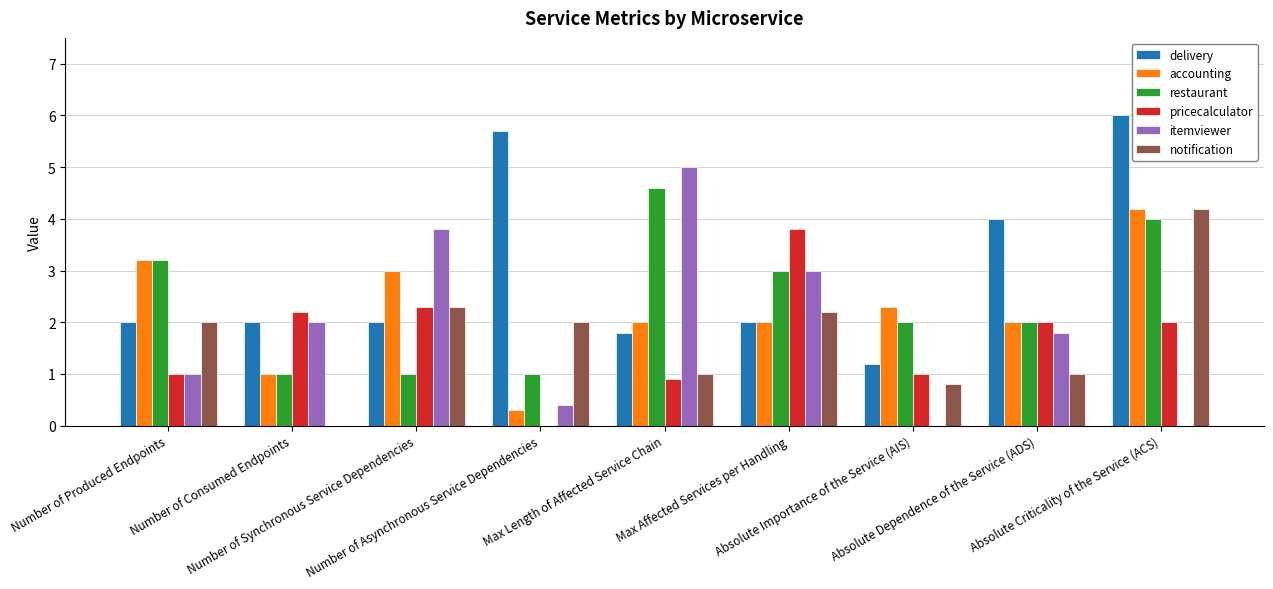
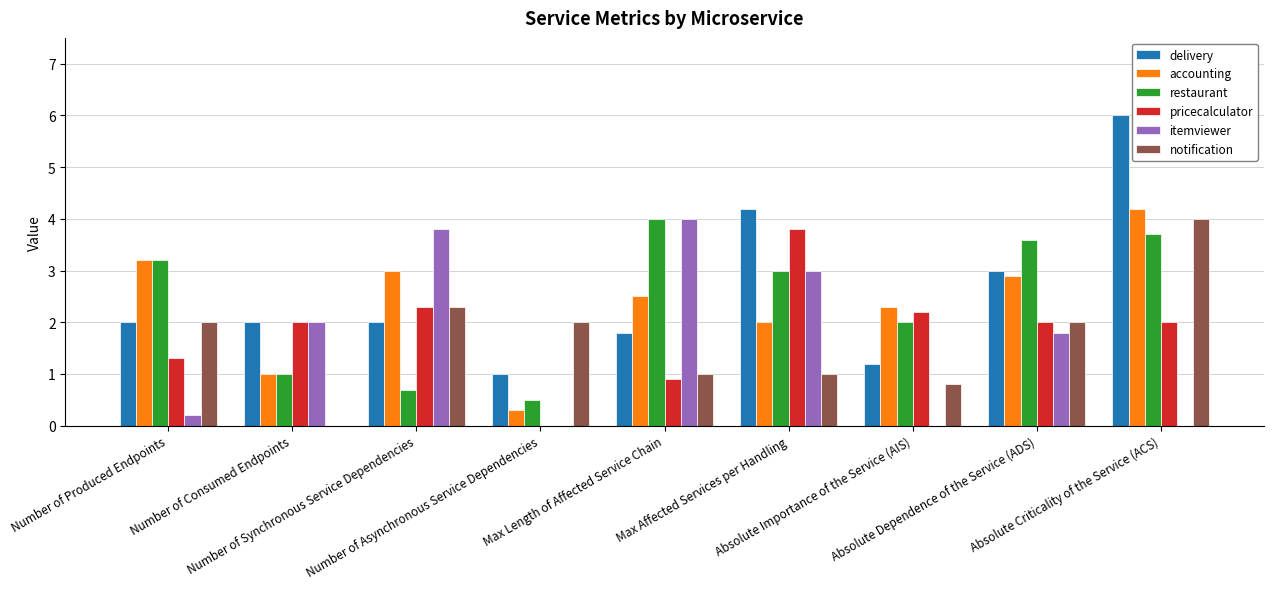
pricecalculator, Number of Produced Endpoints: 1.0 -> 1.3
itemviewer, Number of Produced Endpoints: 1.0 -> 0.2
pricecalculator, Number of Consumed Endpoints: 2.2 -> 2.0
restaurant, Number of Synchronous Service Dependencies: 1.0 -> 0.7
delivery, Number of Asynchronous Service Dependencies: 5.7 -> 1.0
restaurant, Number of Asynchronous Service Dependencies: 1.0 -> 0.5
itemviewer, Number of Asynchronous Service Dependencies: 0.4 -> 0.0
accounting, Max Length of Affected Service Chain: 2.0 -> 2.5
restaurant, Max Length of Affected Service Chain: 4.6 -> 4.0
itemviewer, Max Length of Affected Service Chain: 5 -> 4
delivery, Max Affected Services per Handling: 2.0 -> 4.2
notification, Max Affected Services per Handling: 2.2 -> 1.0
pricecalculator, Absolute Importance of the Service (AIS): 1.0 -> 2.2
delivery, Absolute Dependence of the Service (ADS): 4 -> 3
accounting, Absolute Dependence of the Service (ADS): 2.0 -> 2.9
restaurant, Absolute Dependence of the Service (ADS): 2.0 -> 3.6
notification, Absolute Dependence of the Service (ADS): 1 -> 2
restaurant, Absolute Criticality of the Service (ACS): 4.0 -> 3.7
notification, Absolute Criticality of the Service (ACS): 4.2 -> 4.0
